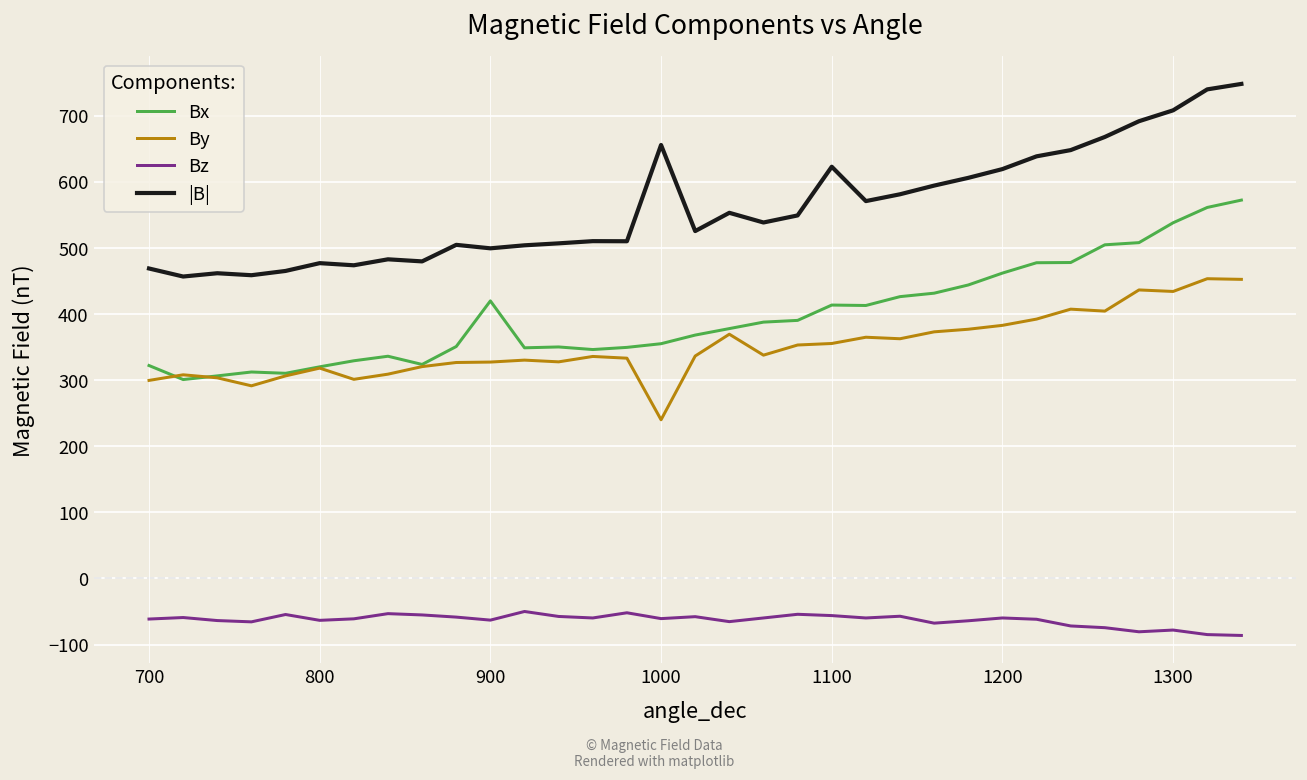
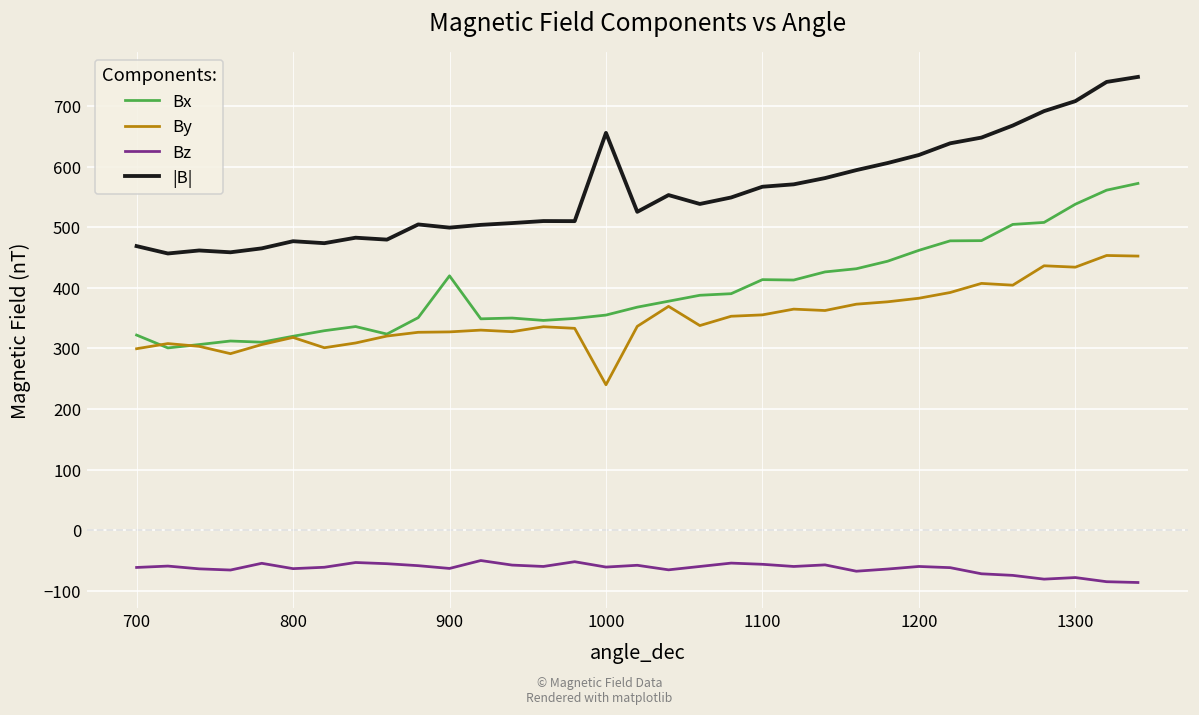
|B|, 1100: 620 -> 570
